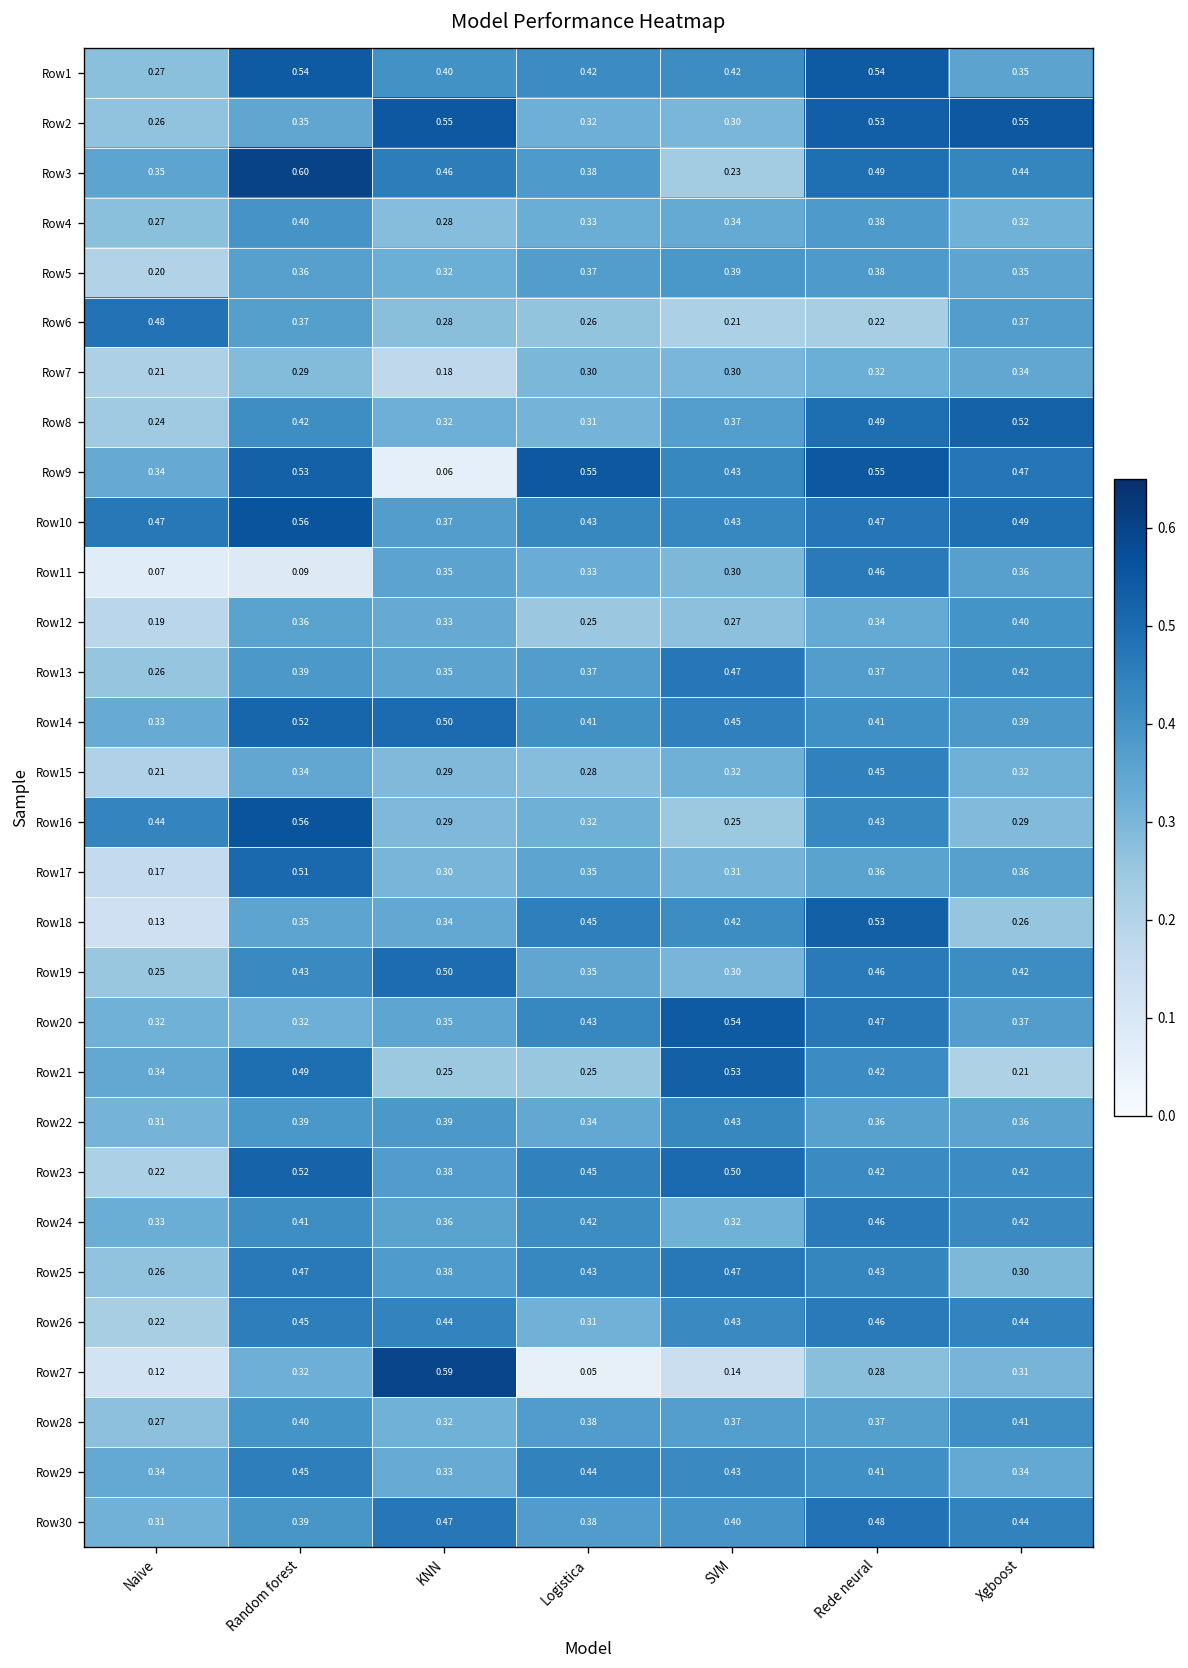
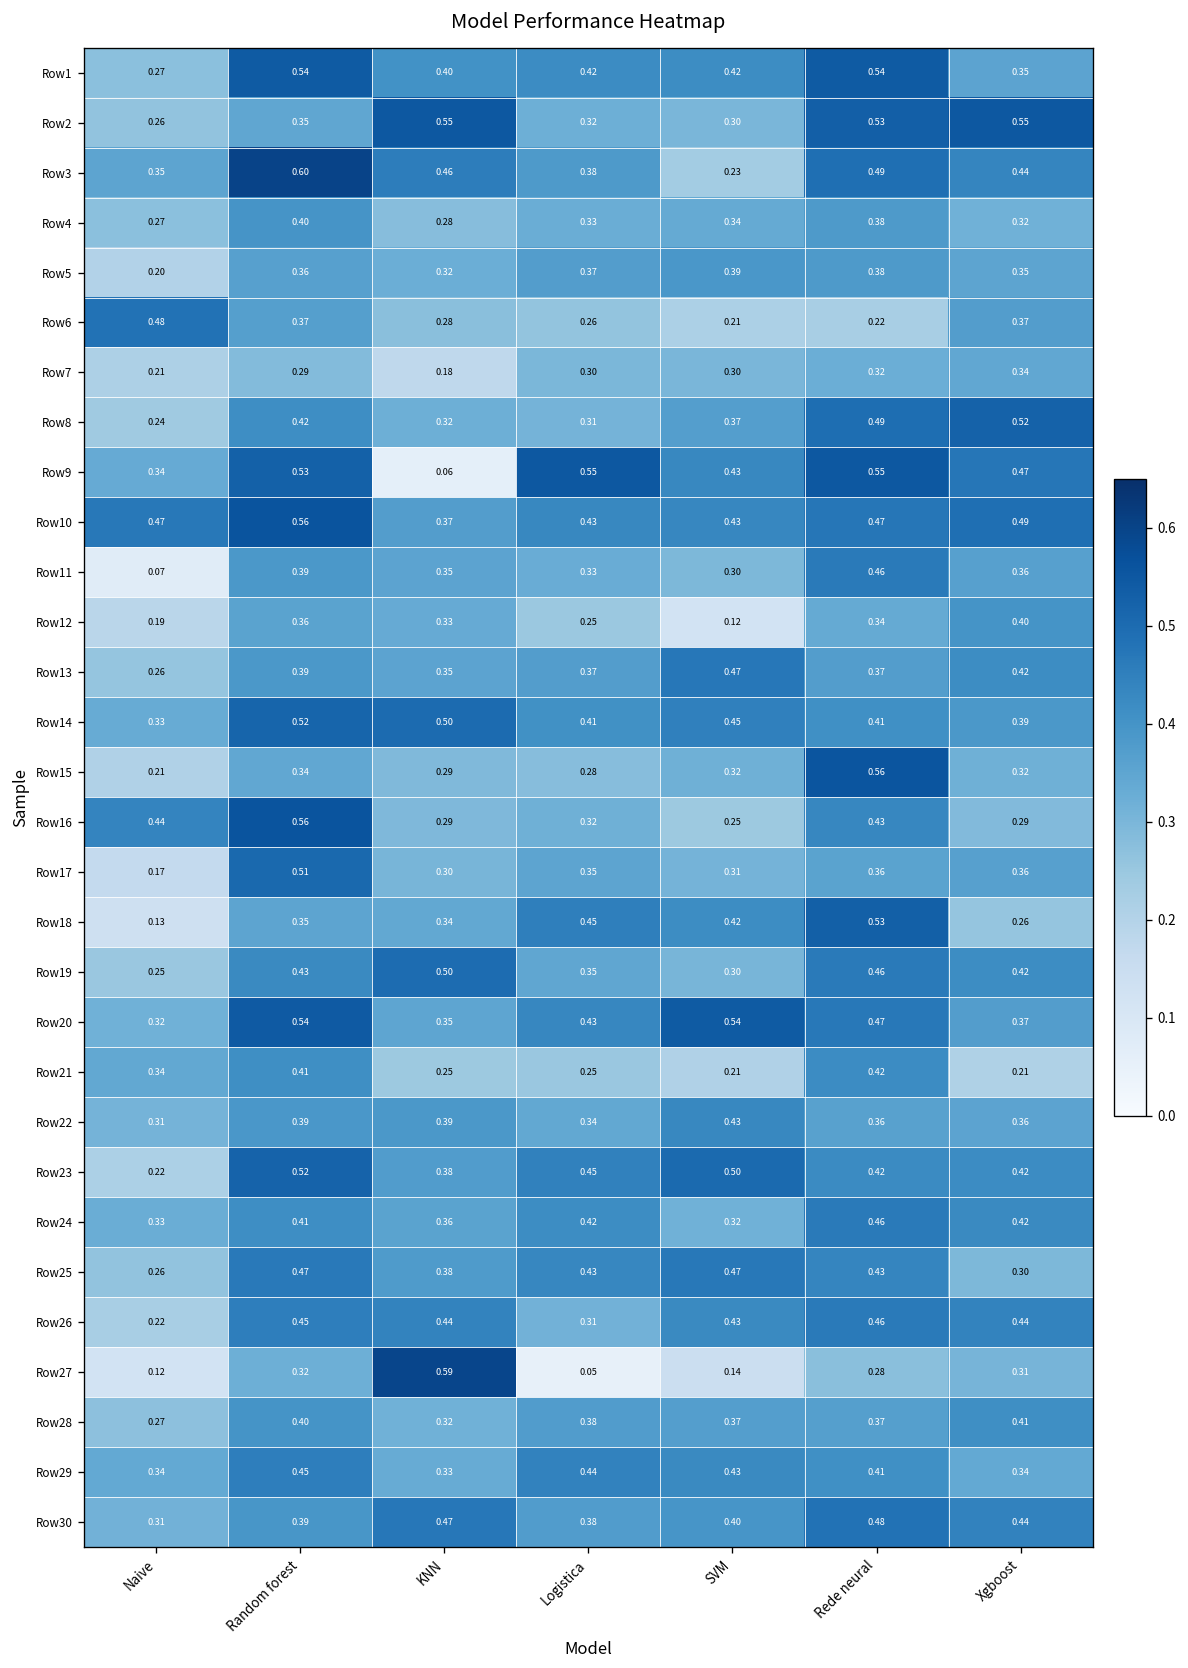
Row11, Random forest: 0.09 -> 0.39
Row12, SVM: 0.27 -> 0.12
Row15, Rede neural: 0.45 -> 0.56
Row20, Random forest: 0.32 -> 0.54
Row21, Random forest: 0.49 -> 0.41
Row21, SVM: 0.53 -> 0.21
